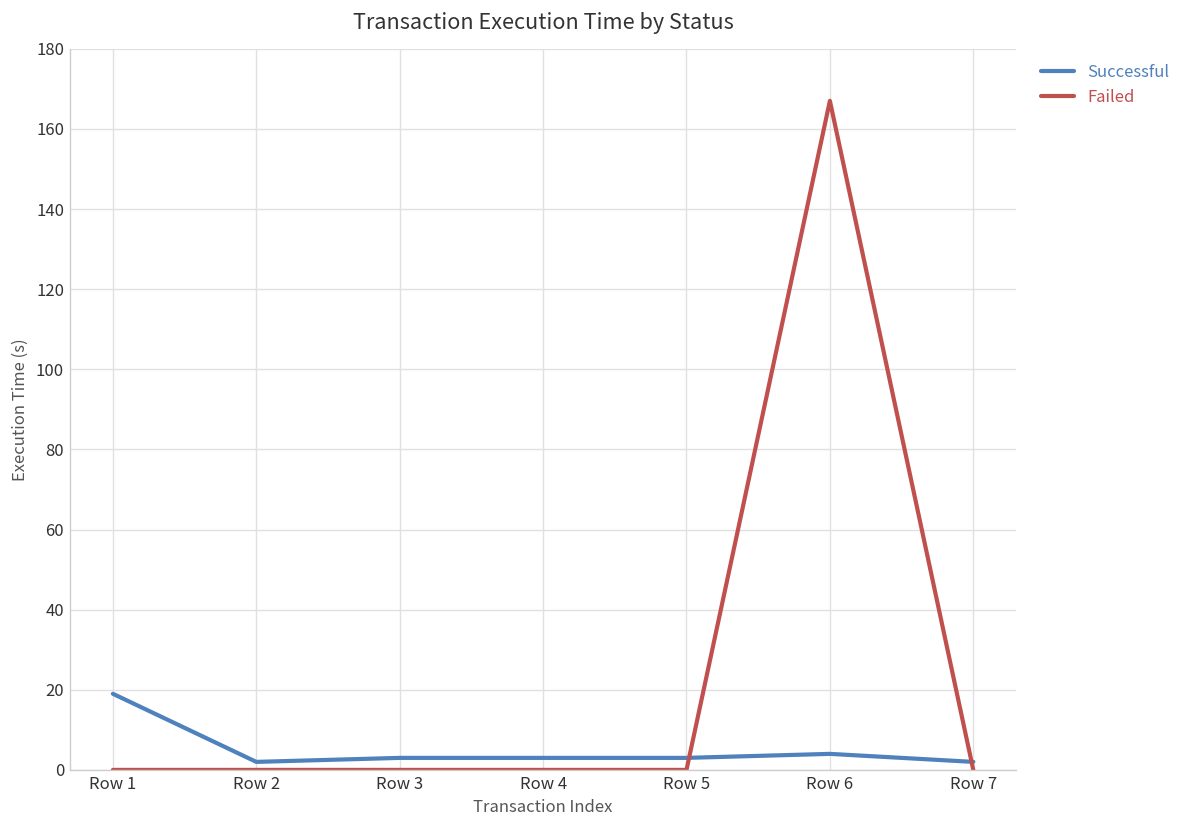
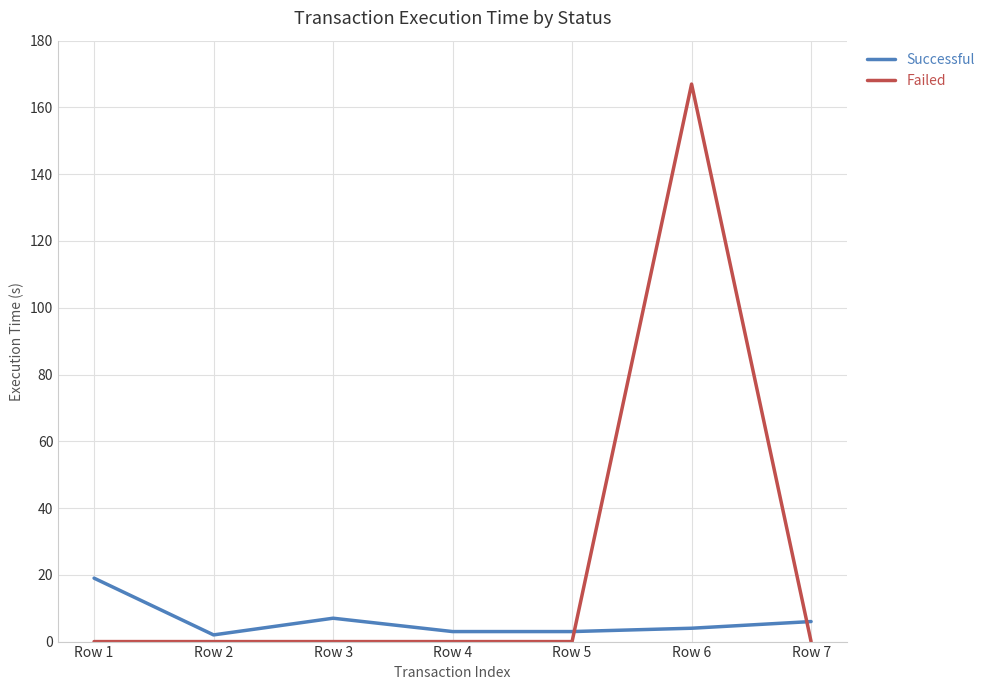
Successful, Row 3: 3 -> 7
Successful, Row 7: 2 -> 6
